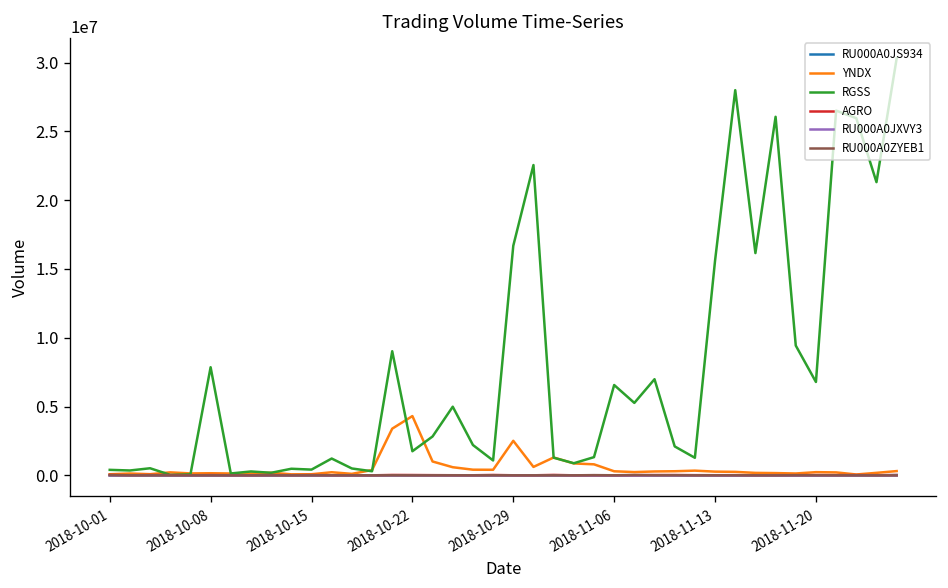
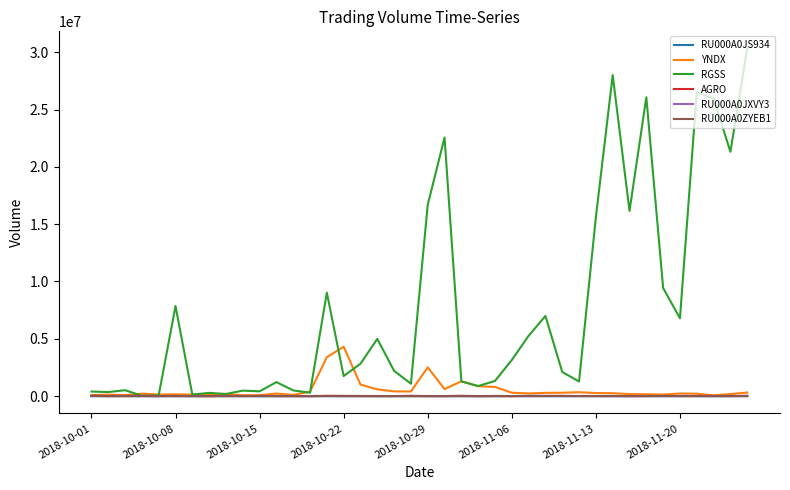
RGSS, 2018-11-06: 6600000 -> 3100000
